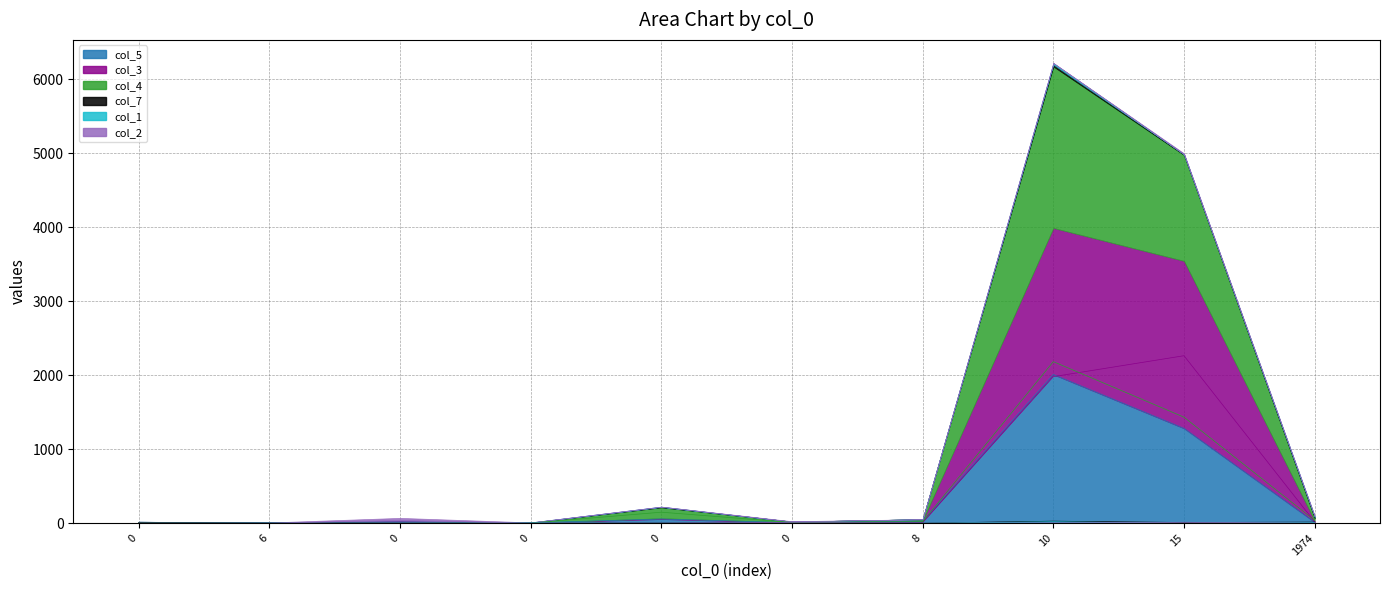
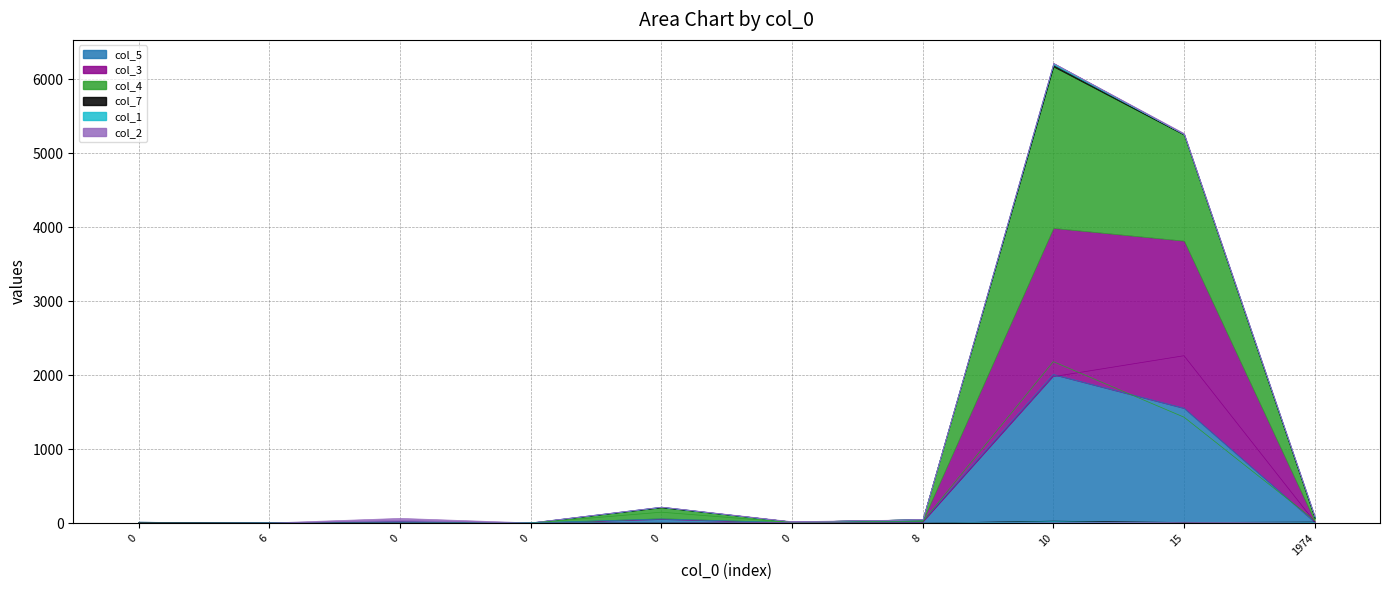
col_5, 15: 1300 -> 1600
